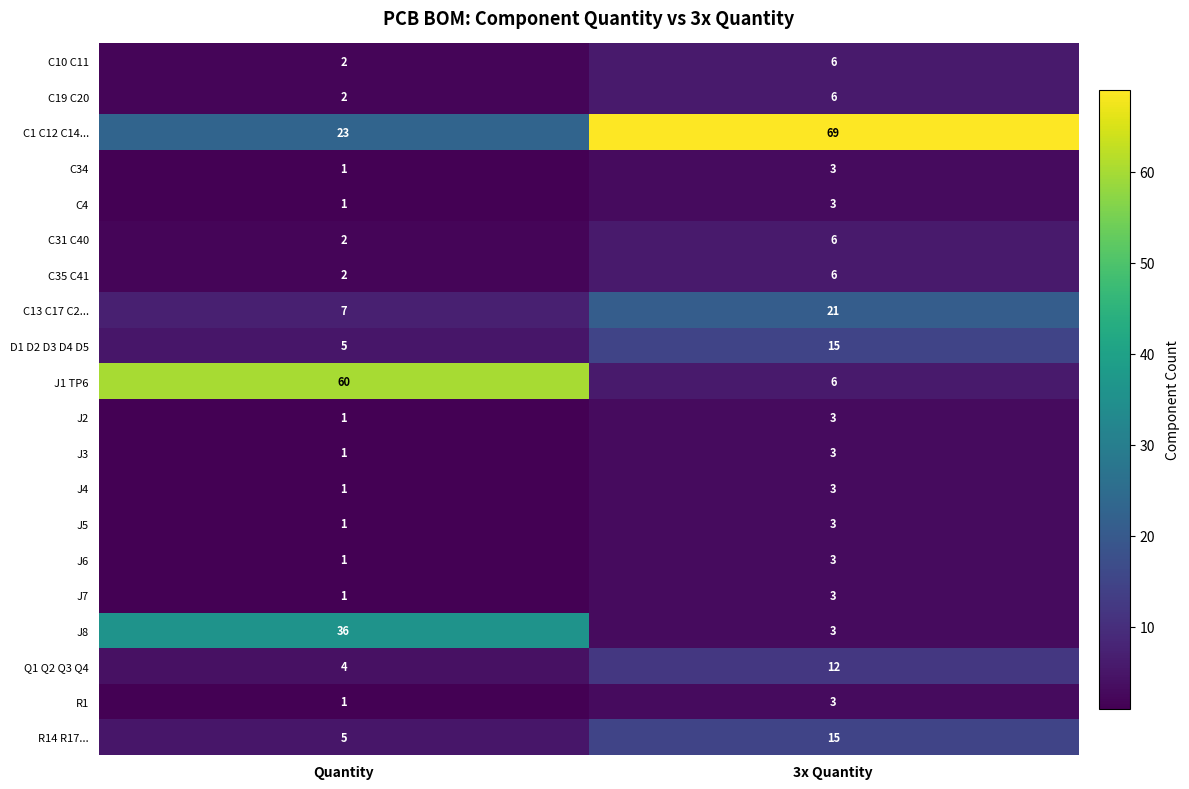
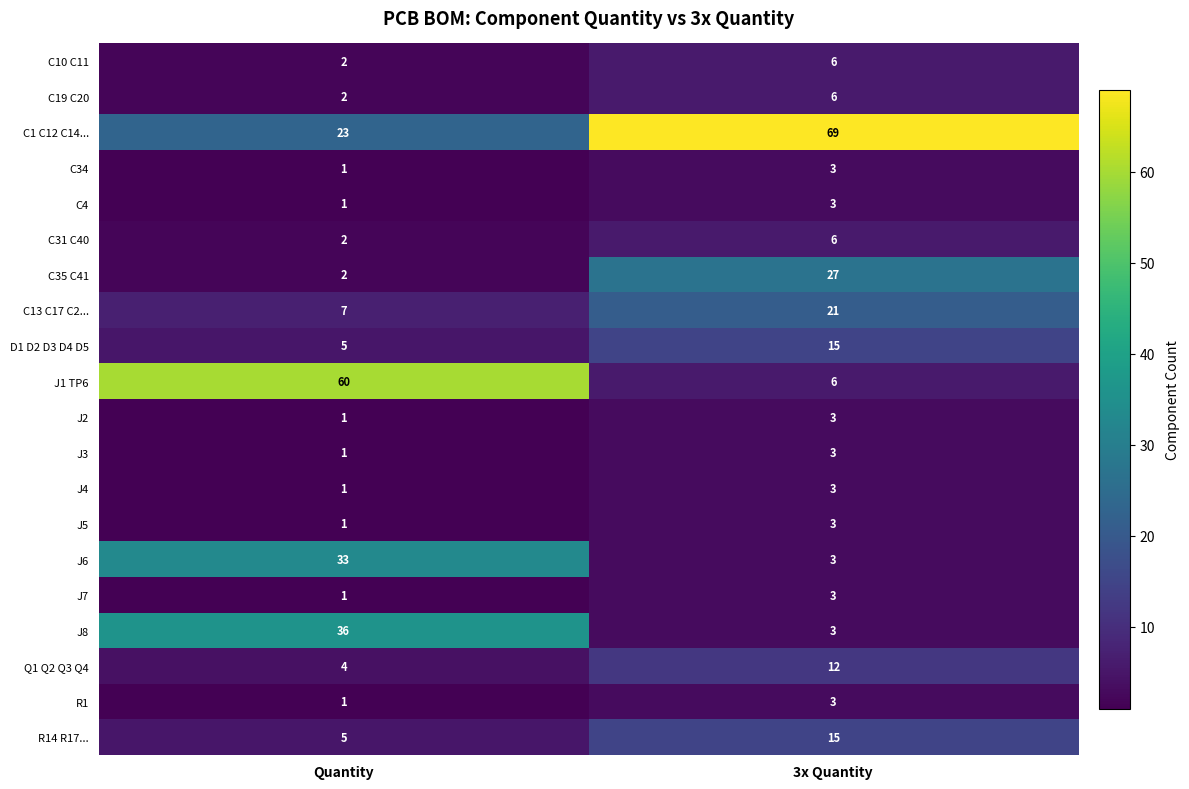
C35 C41, 3x Quantity: 6 -> 27
J6, Quantity: 1 -> 33
